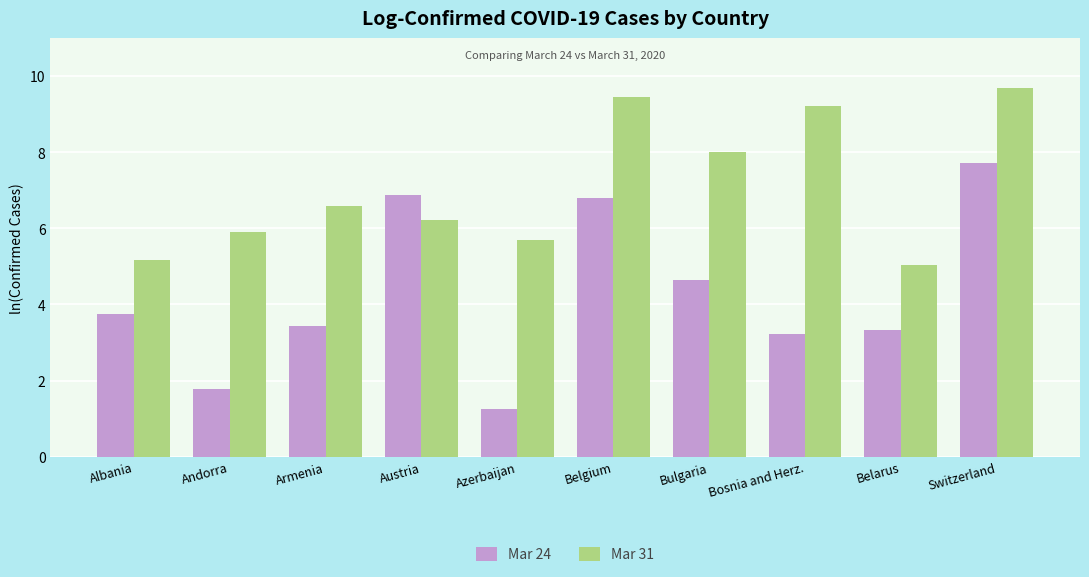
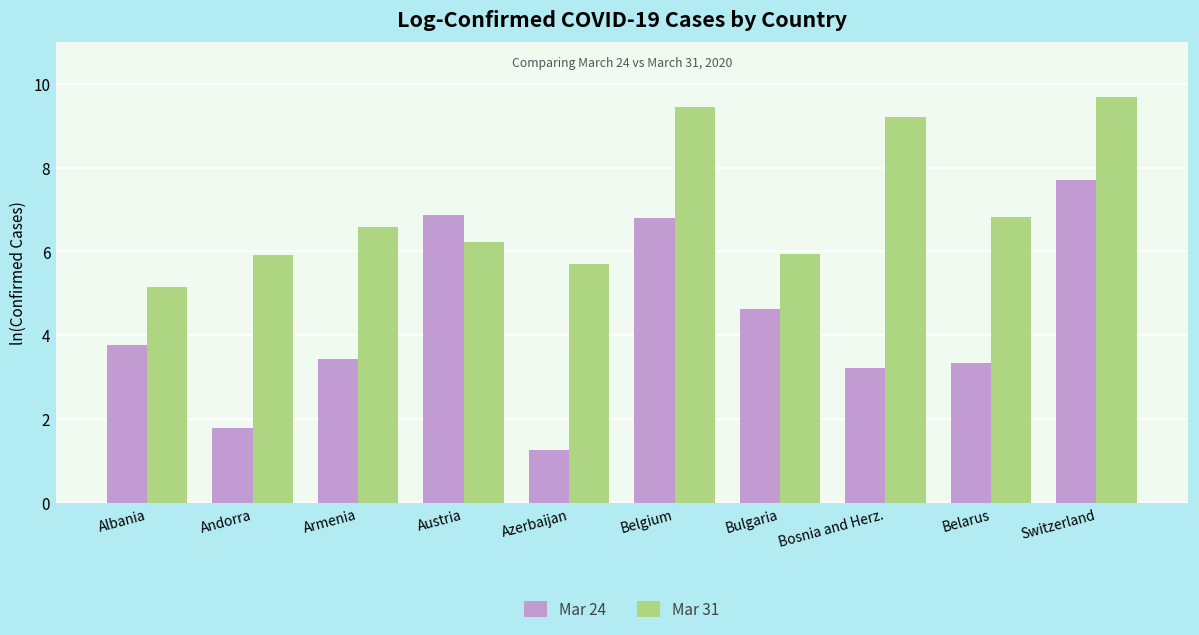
Mar 31, Bulgaria: 8.0 -> 5.9
Mar 31, Belarus: 5.0 -> 6.8
